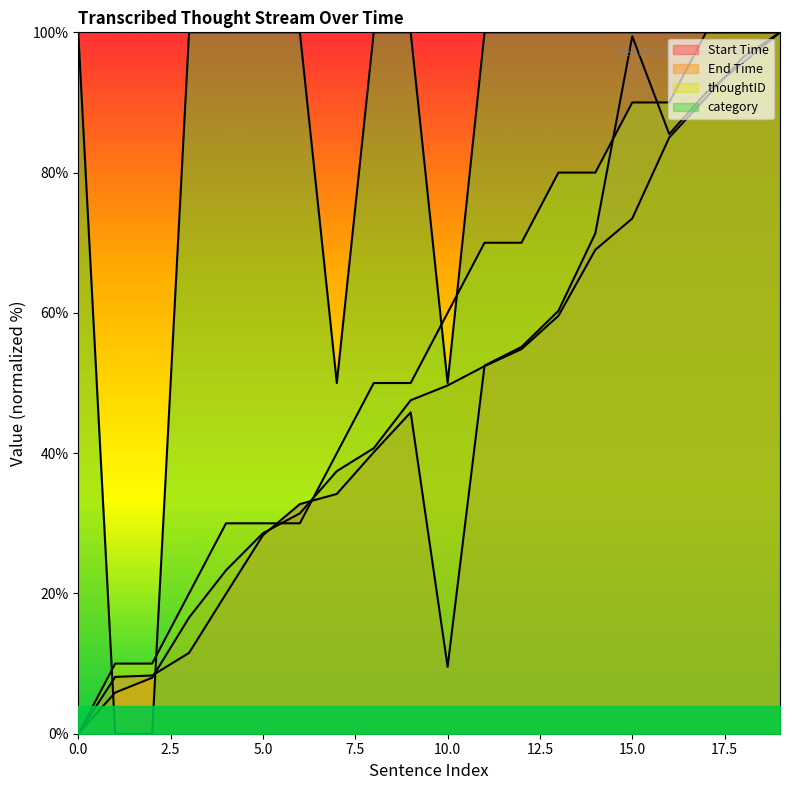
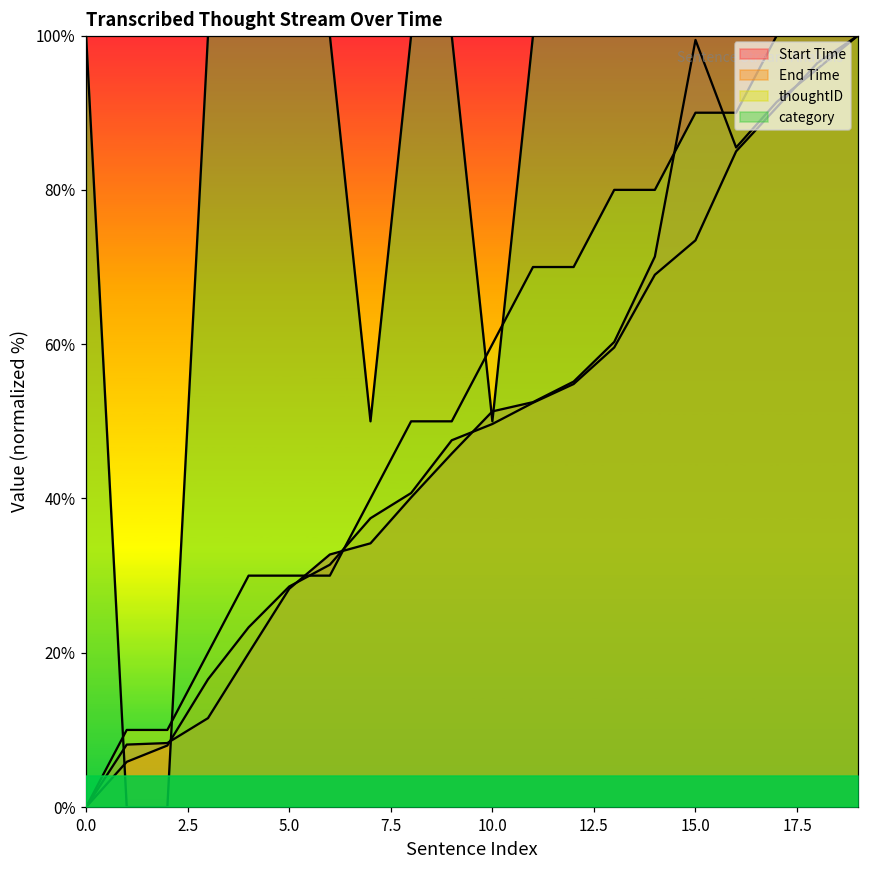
Start Time, 10.0: 10% -> 51%
